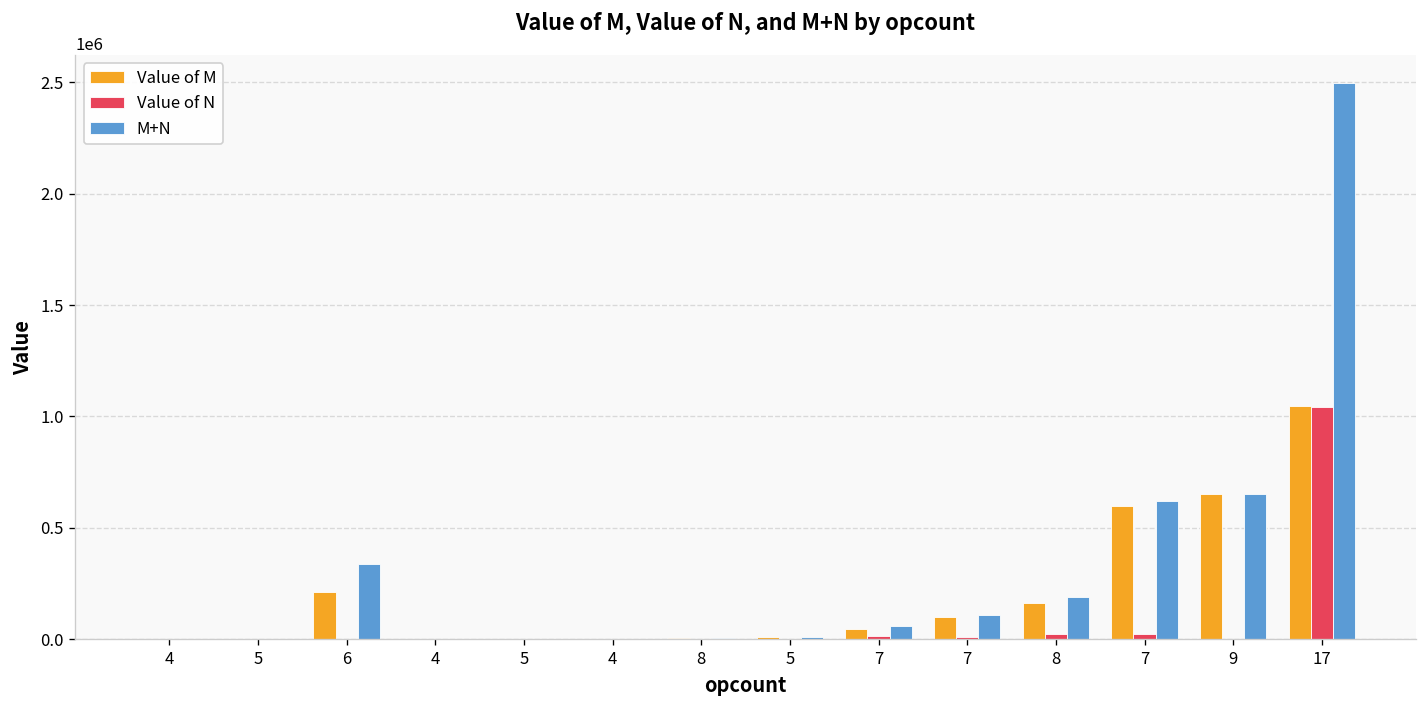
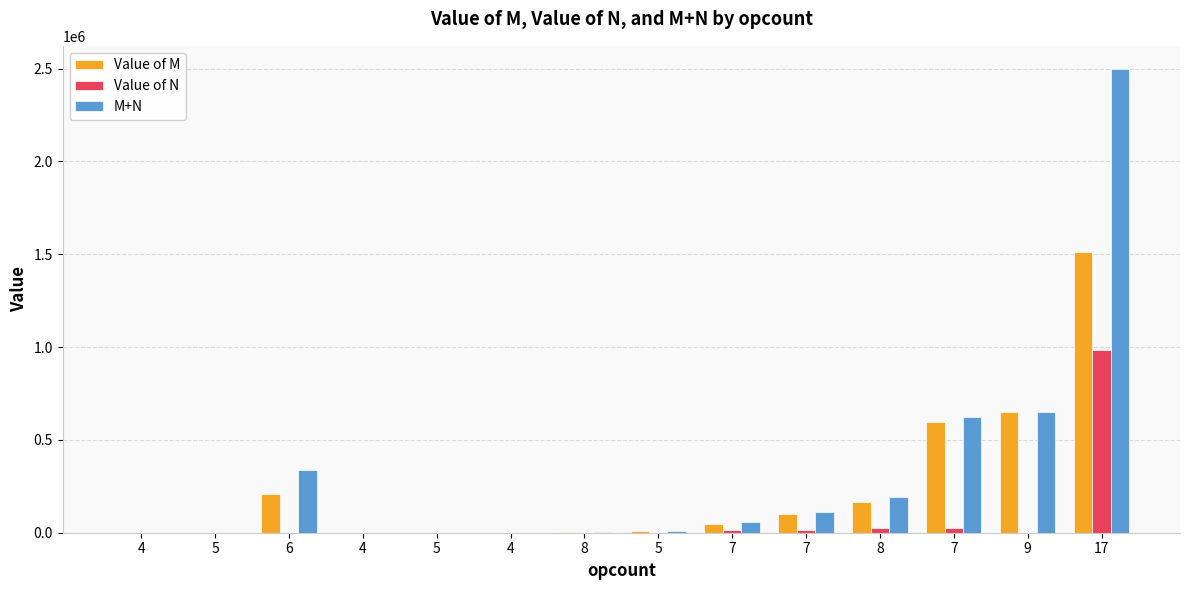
Value of M, 17: 1050000 -> 1510000
Value of N, 17: 1040000 -> 980000
